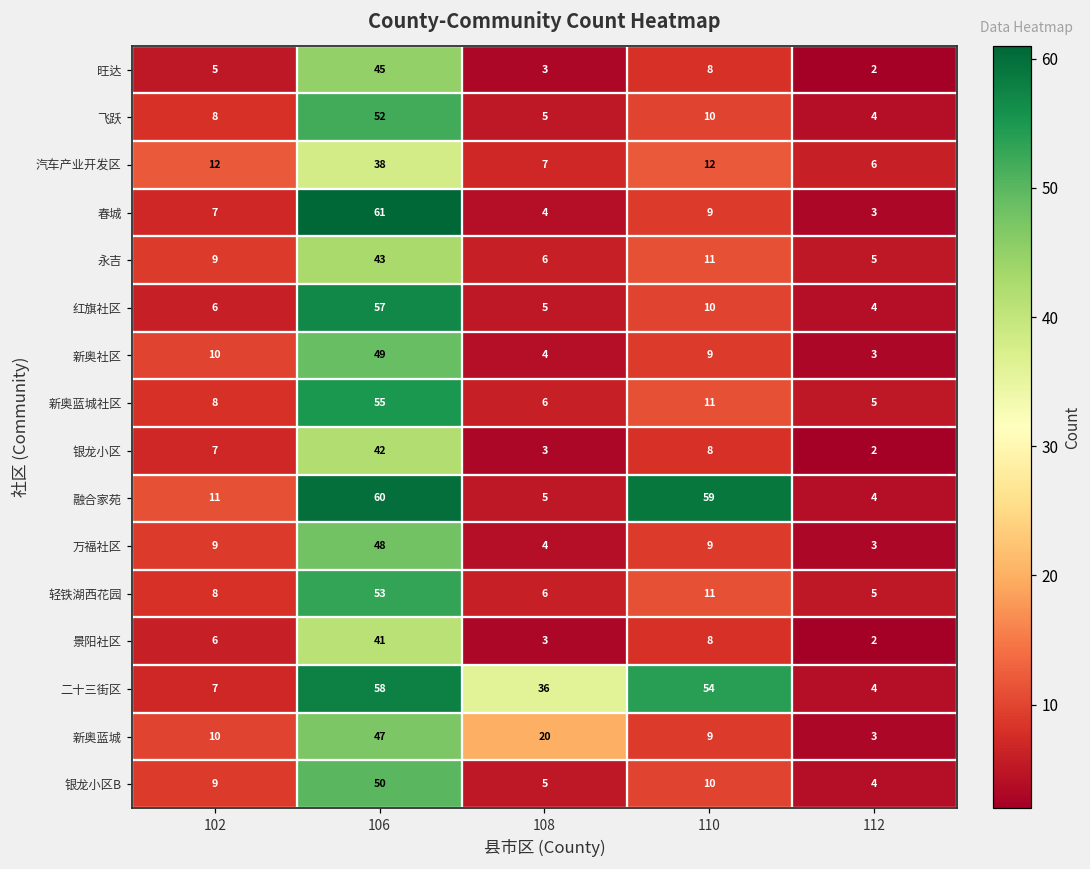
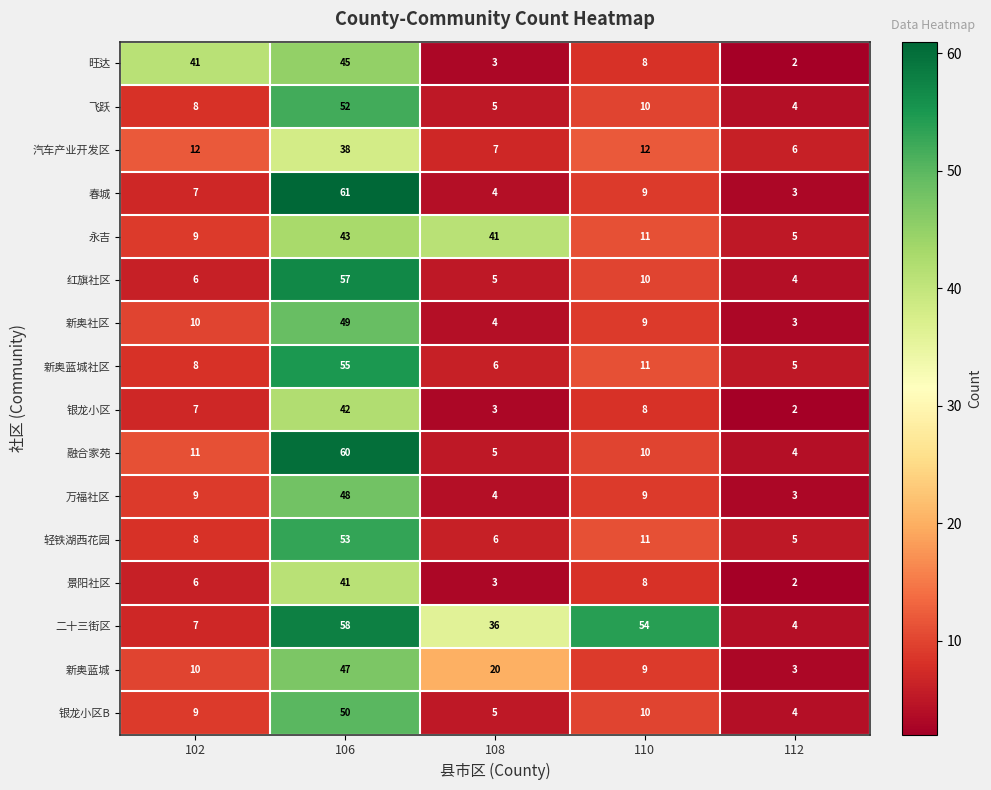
旺达, 102: 5 -> 41
永吉, 108: 6 -> 41
融合家苑, 110: 59 -> 10
